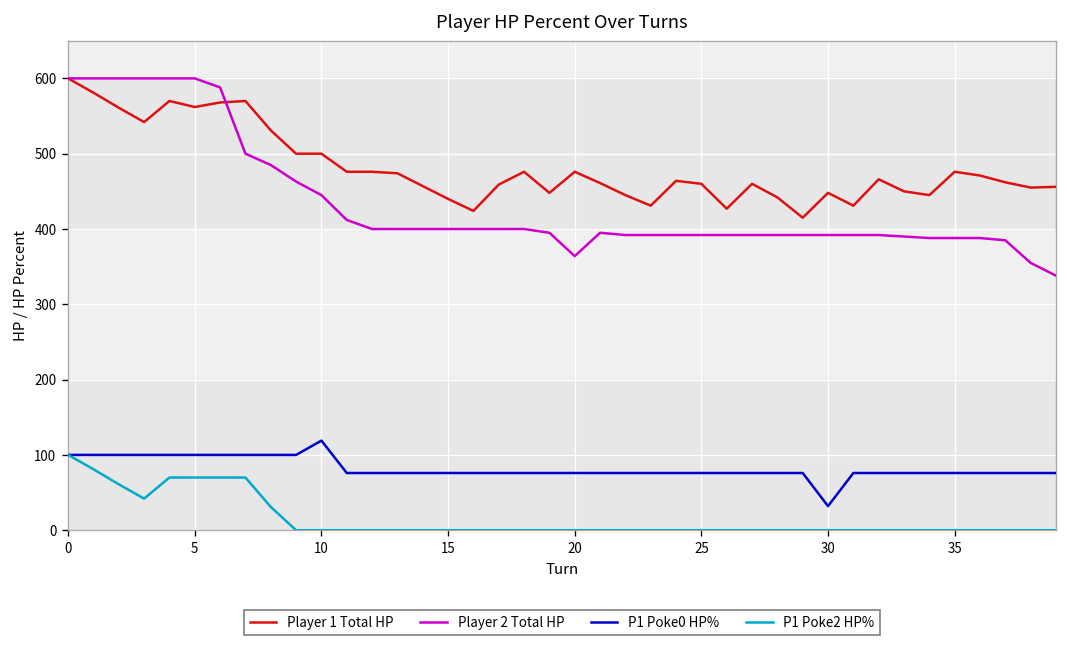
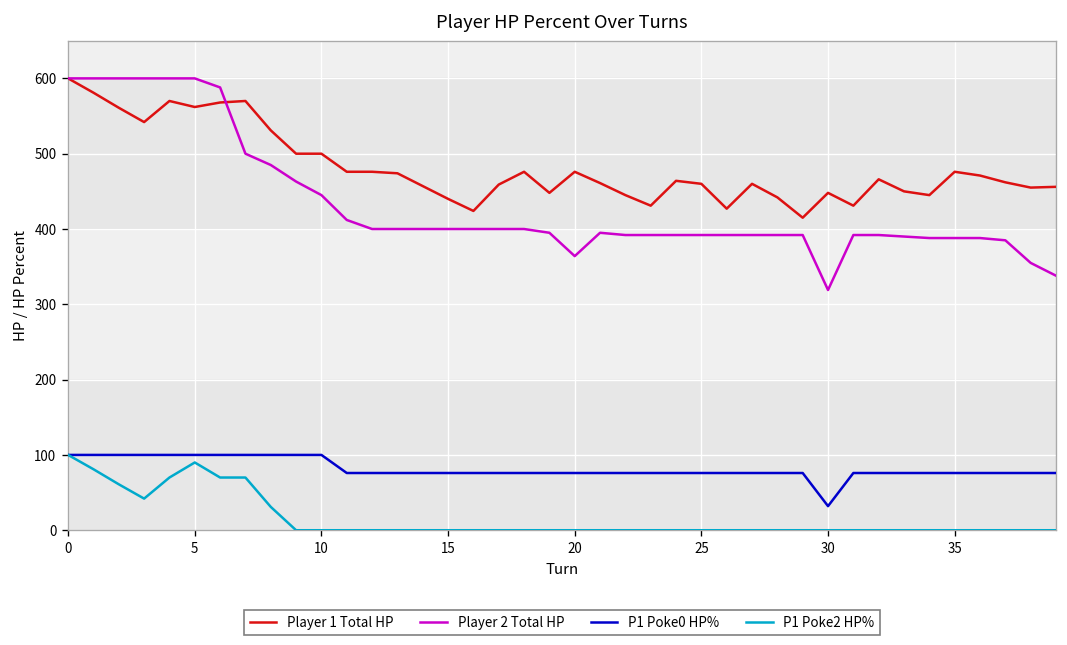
P1 Poke2 HP%, 5: 70 -> 90
P1 Poke0 HP%, 10: 120 -> 100
Player 2 Total HP, 30: 390 -> 320
